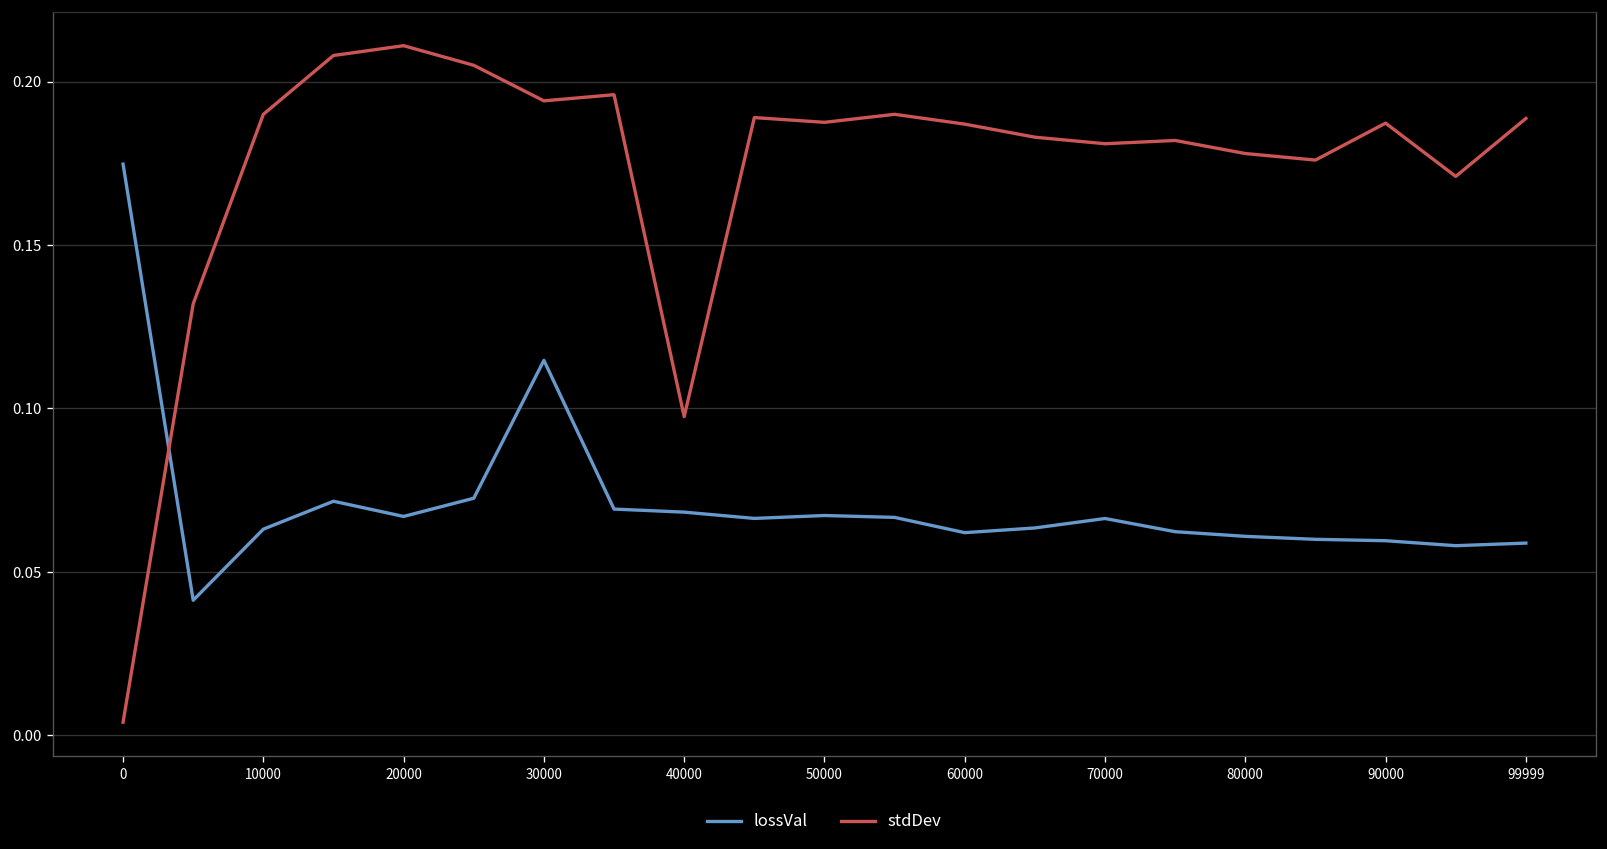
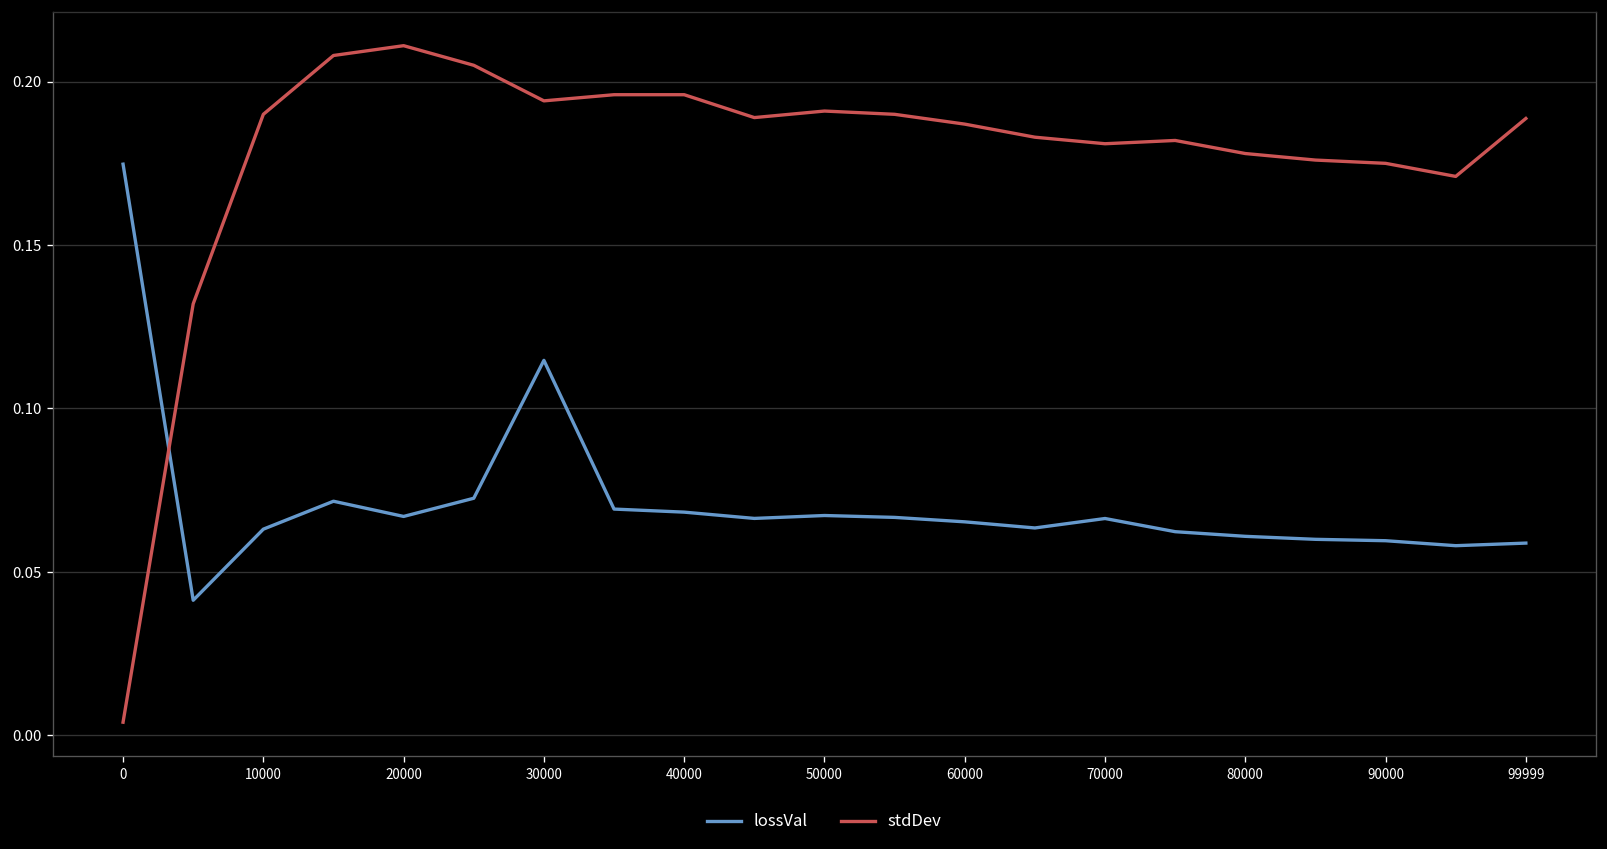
stdDev, 40000: 0.098 -> 0.196
stdDev, 50000: 0.188 -> 0.191
lossVal, 60000: 0.062 -> 0.065
stdDev, 90000: 0.187 -> 0.175
